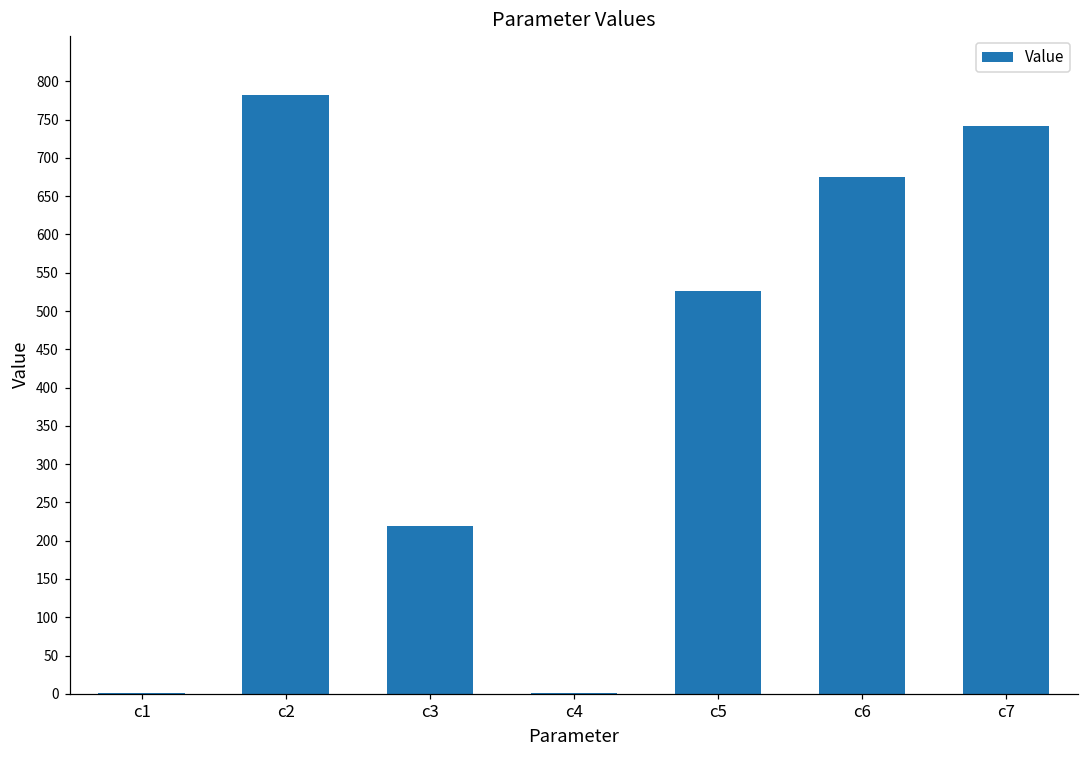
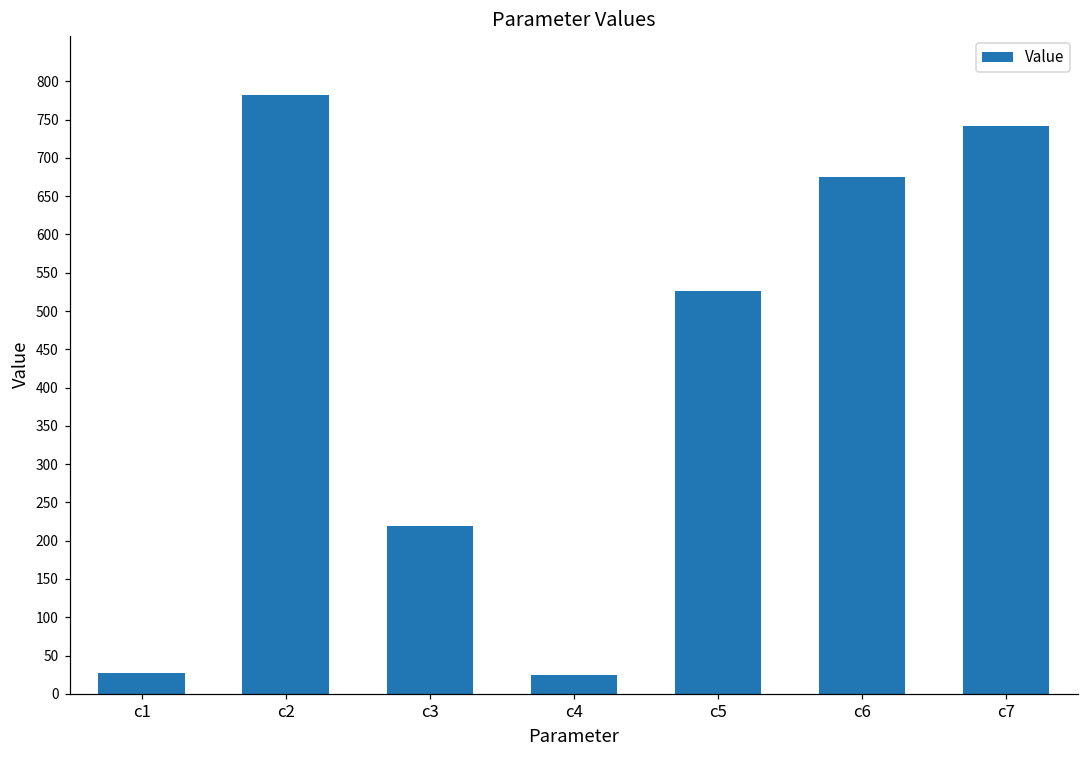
c1: 0 -> 30
c4: 0 -> 30
